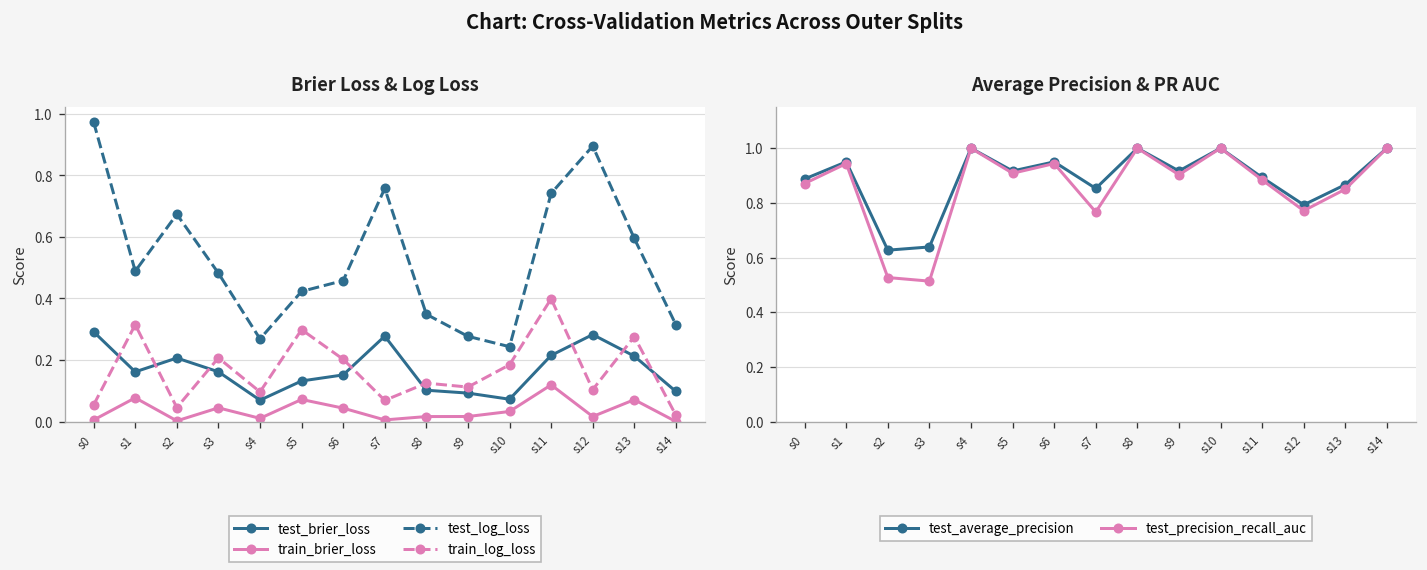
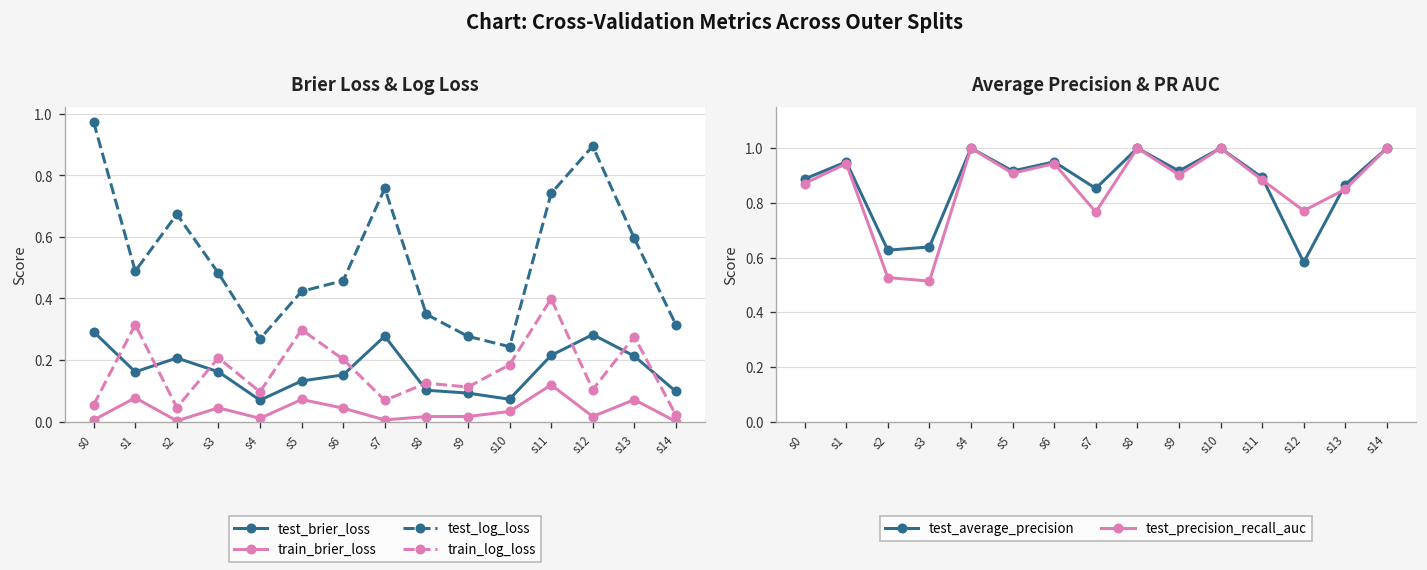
Average Precision & PR AUC, test_average_precision, s12: 0.79 -> 0.58
